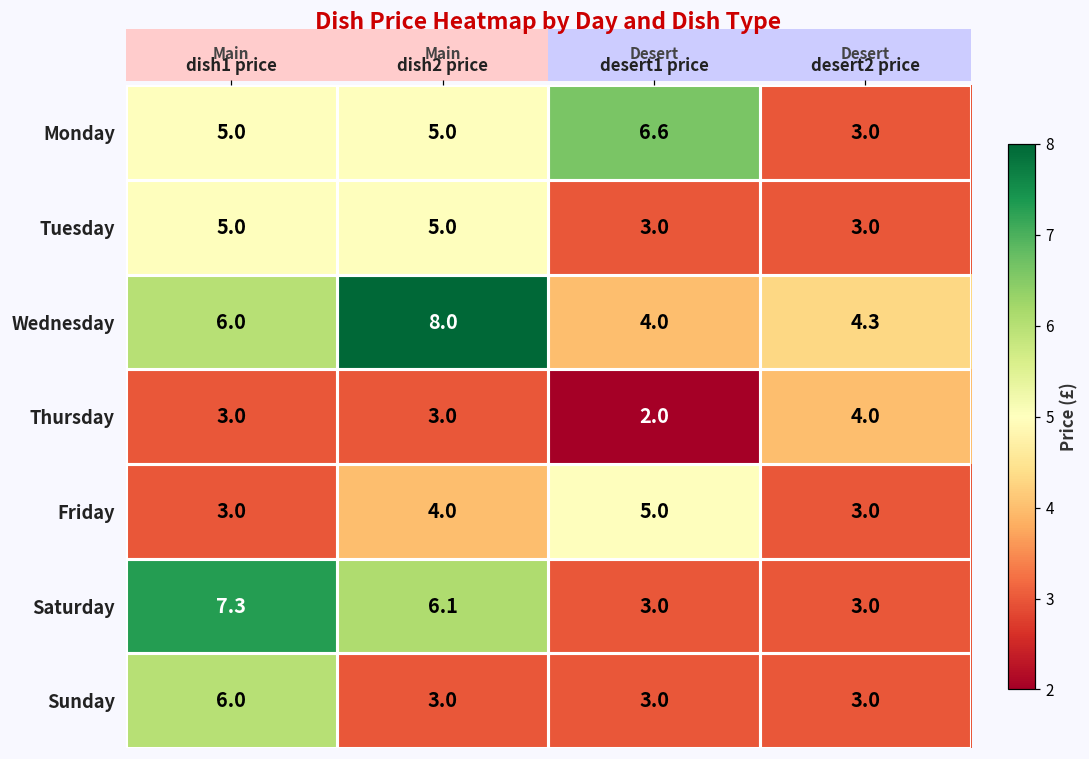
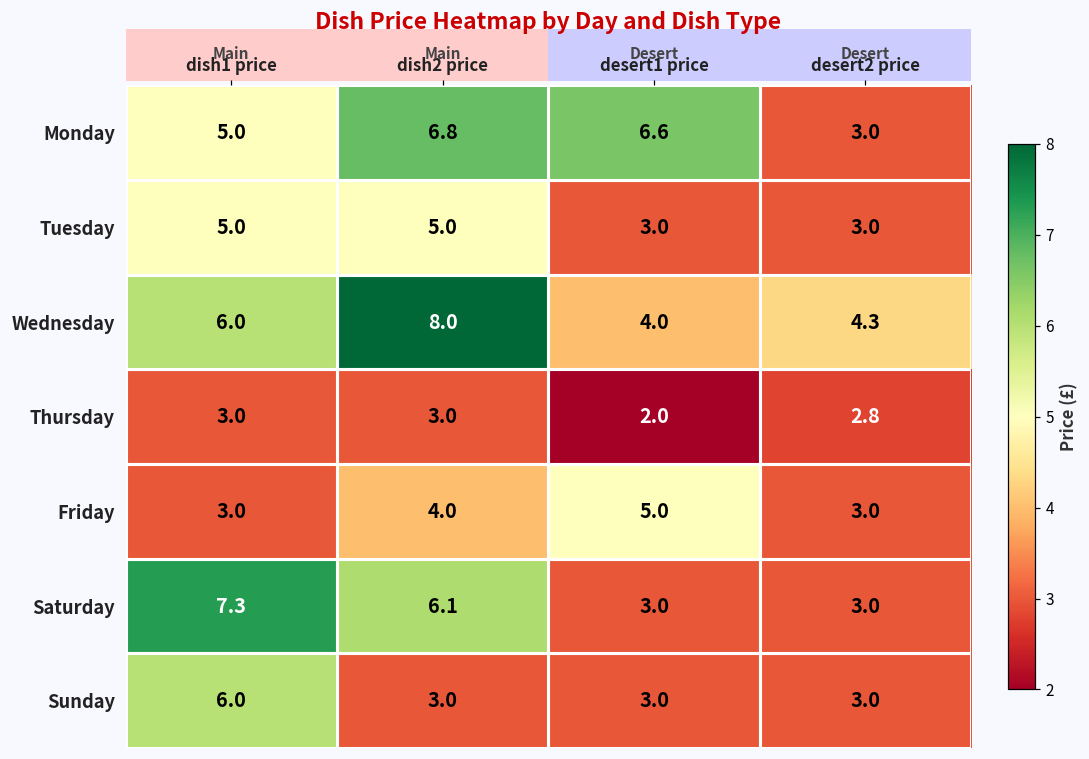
Monday, dish2 price: 5.0 -> 6.8
Thursday, desert2 price: 4.0 -> 2.8
